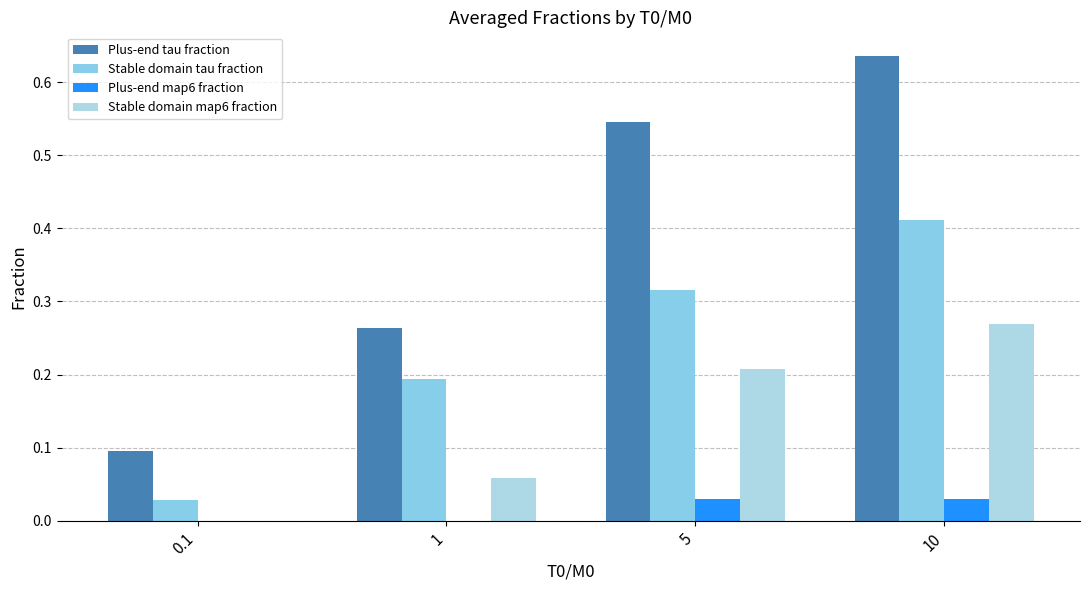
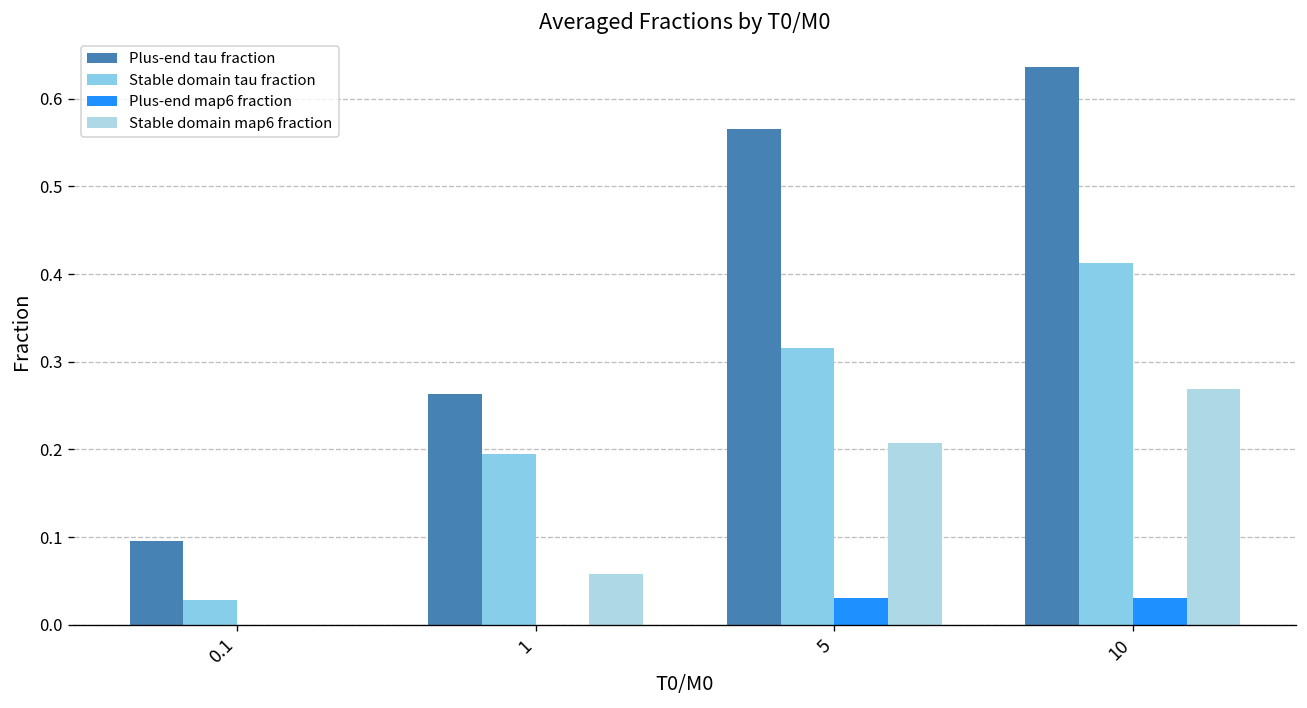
Plus-end tau fraction, 5: 0.55 -> 0.57
